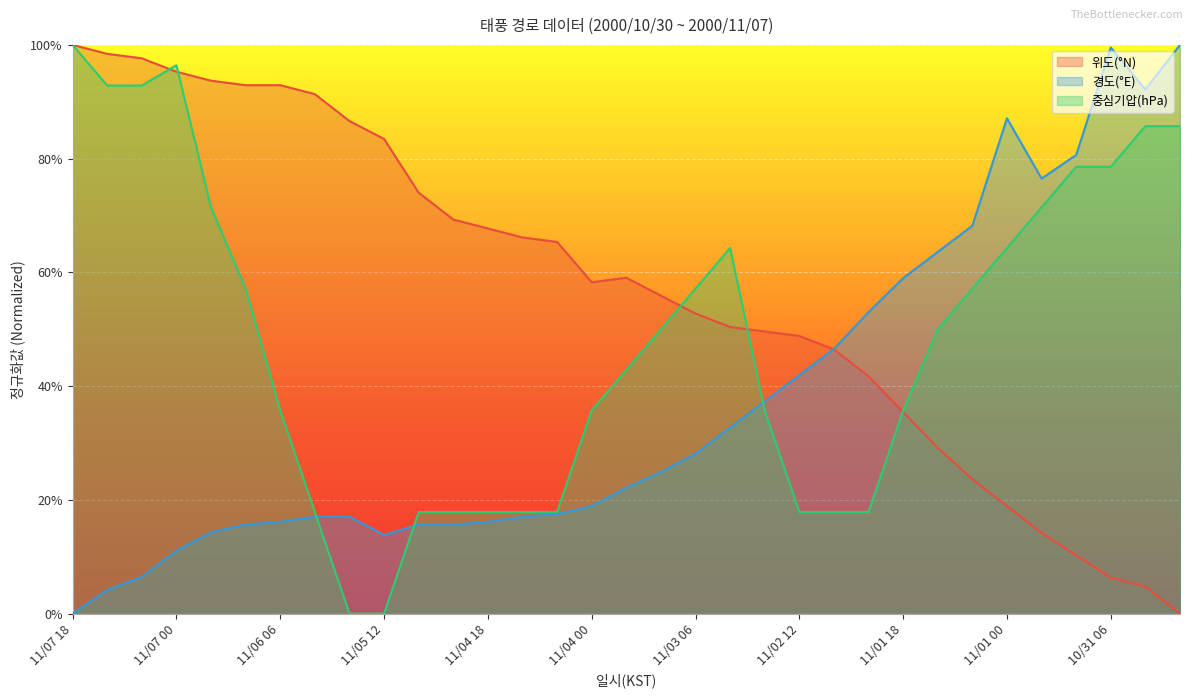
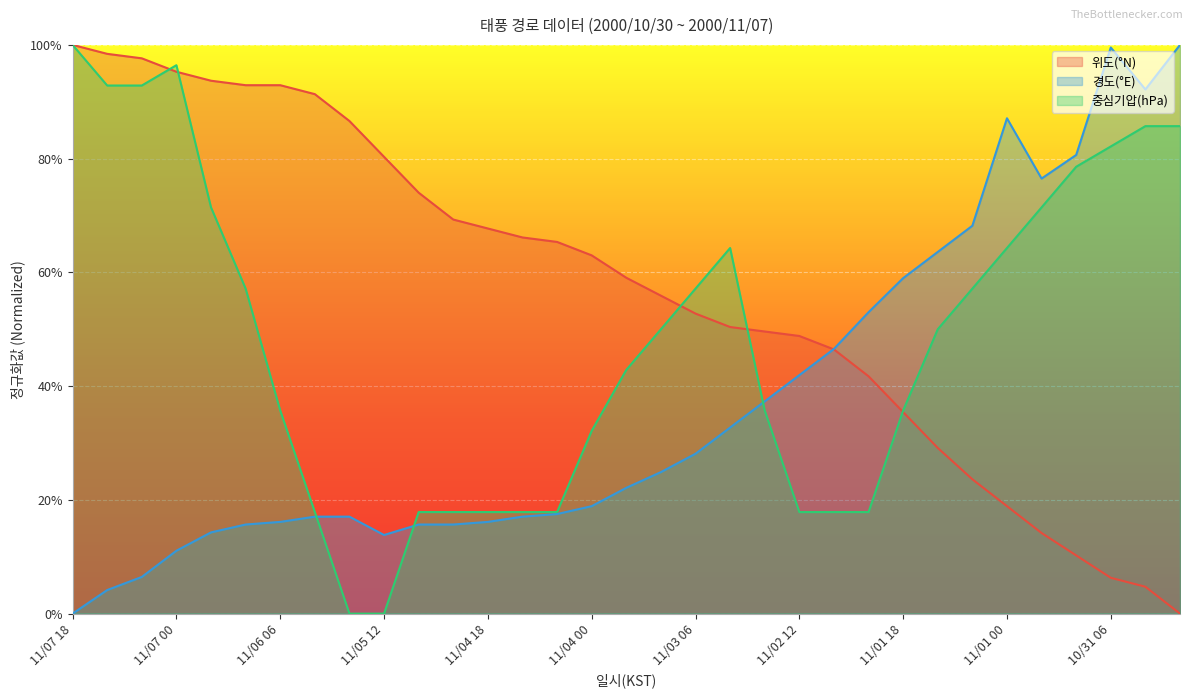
위도(°N), 11/05 12: 83% -> 80%
위도(°N), 11/04 00: 58% -> 63%
중심기압(hPa), 11/04 00: 36% -> 32%
중심기압(hPa), 10/31 06: 79% -> 82%
